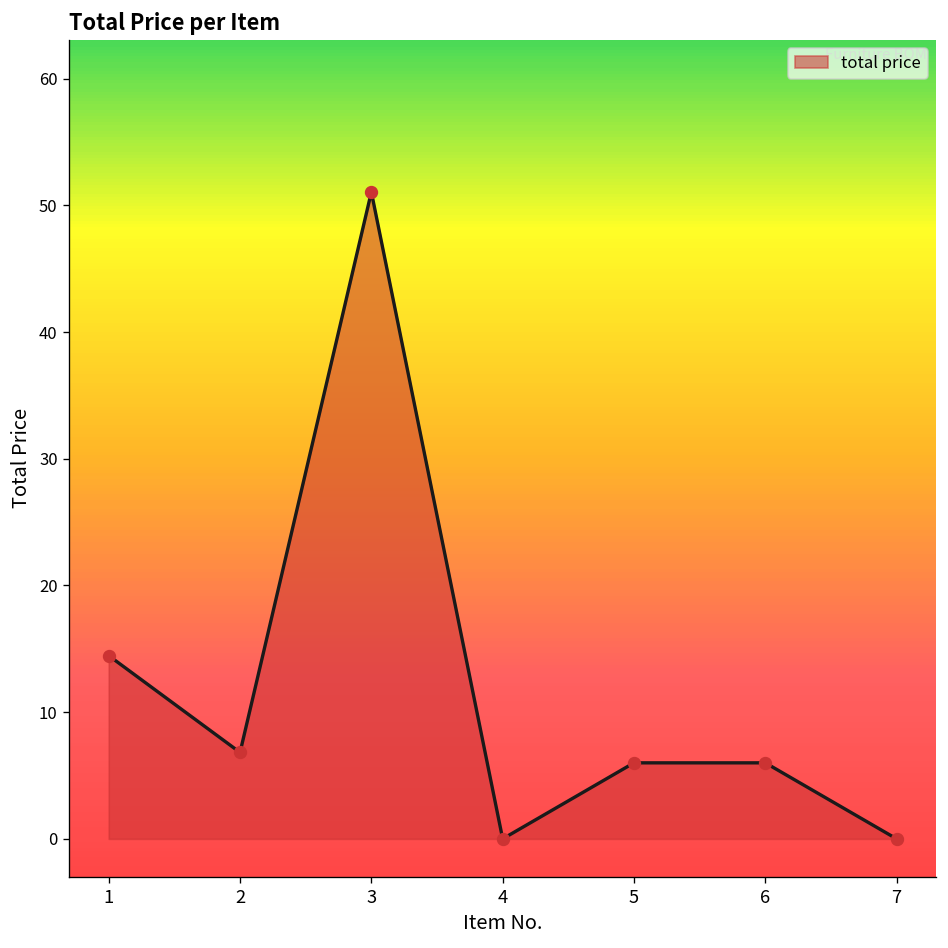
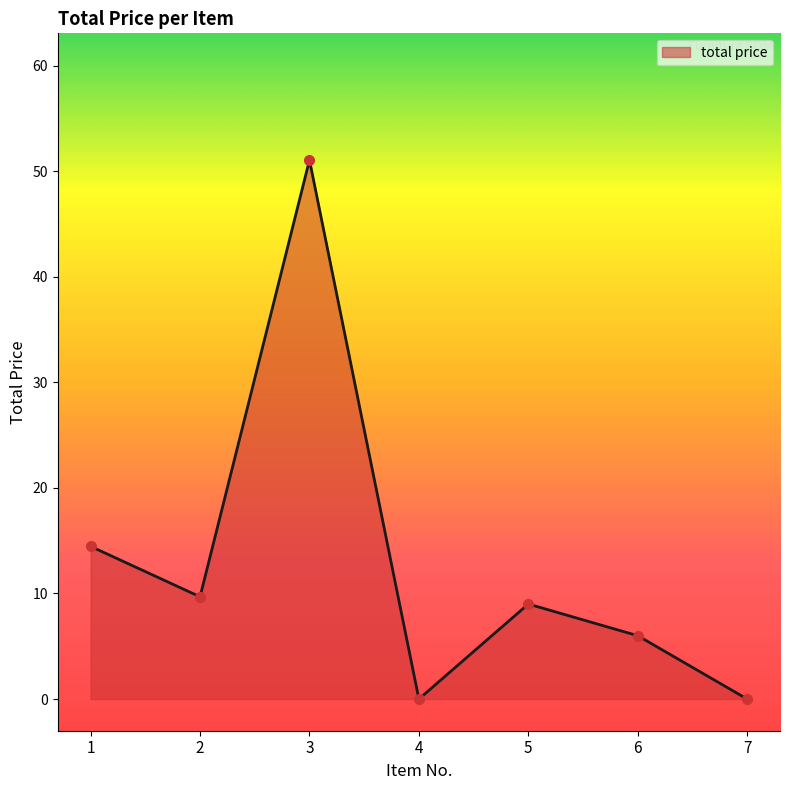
2: 6.8 -> 9.7
5: 6 -> 9
